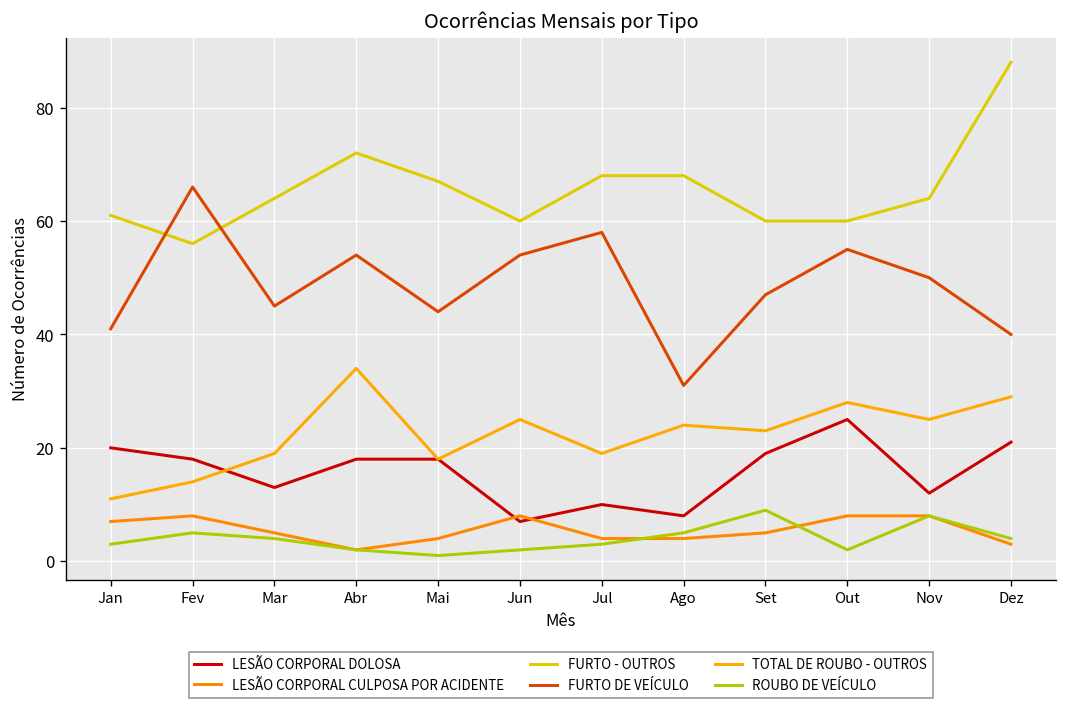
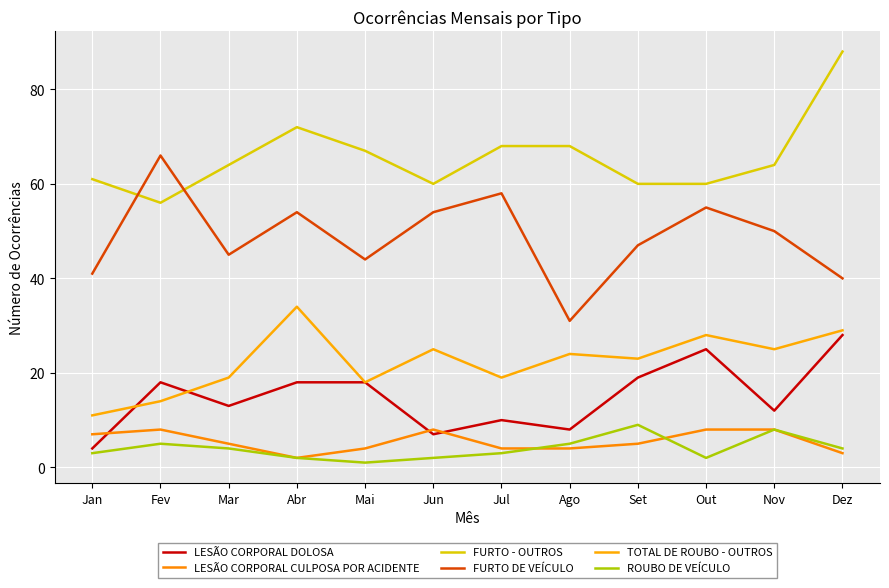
LESÃO CORPORAL DOLOSA, Jan: 20 -> 4
LESÃO CORPORAL DOLOSA, Dez: 21 -> 28
